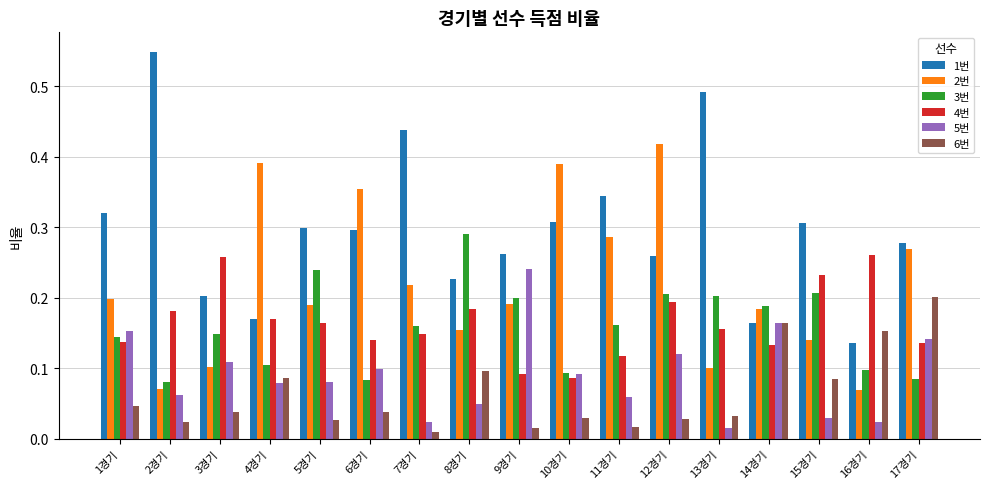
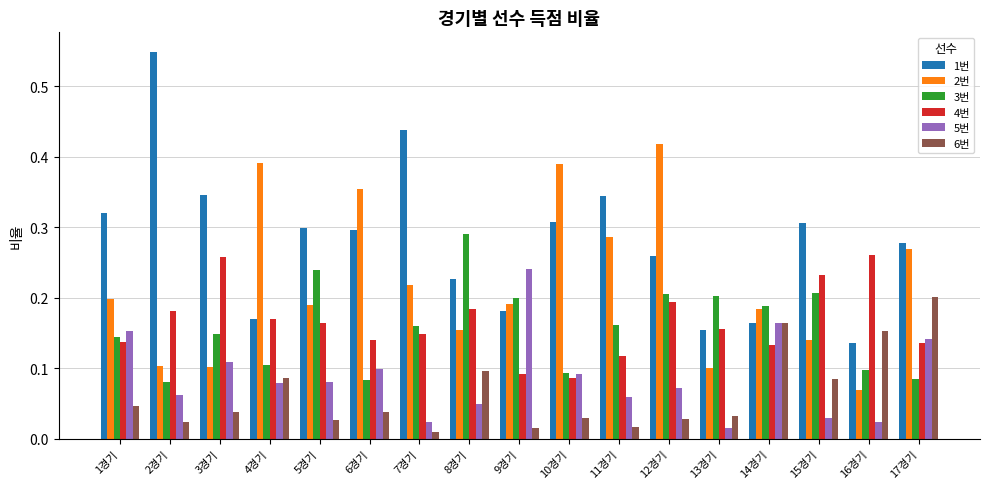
2번, 2경기: 0.07 -> 0.10
1번, 3경기: 0.20 -> 0.35
1번, 9경기: 0.26 -> 0.18
5번, 12경기: 0.12 -> 0.07
1번, 13경기: 0.49 -> 0.15
